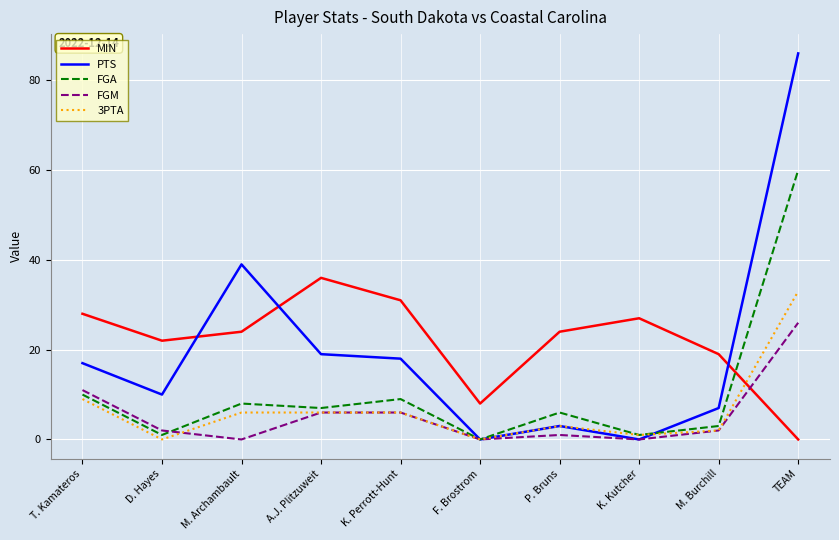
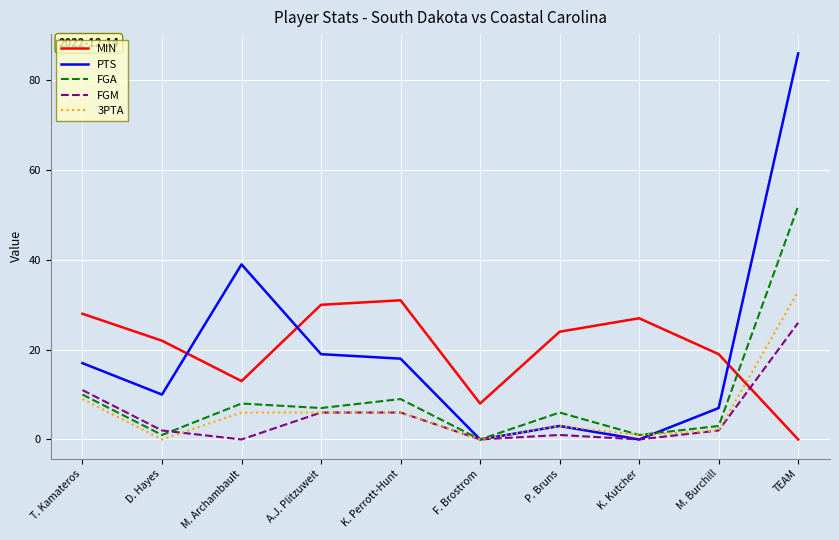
MIN, M. Archambault: 24 -> 13
MIN, A.J. Plitzuweit: 36 -> 30
FGA, TEAM: 60 -> 52
